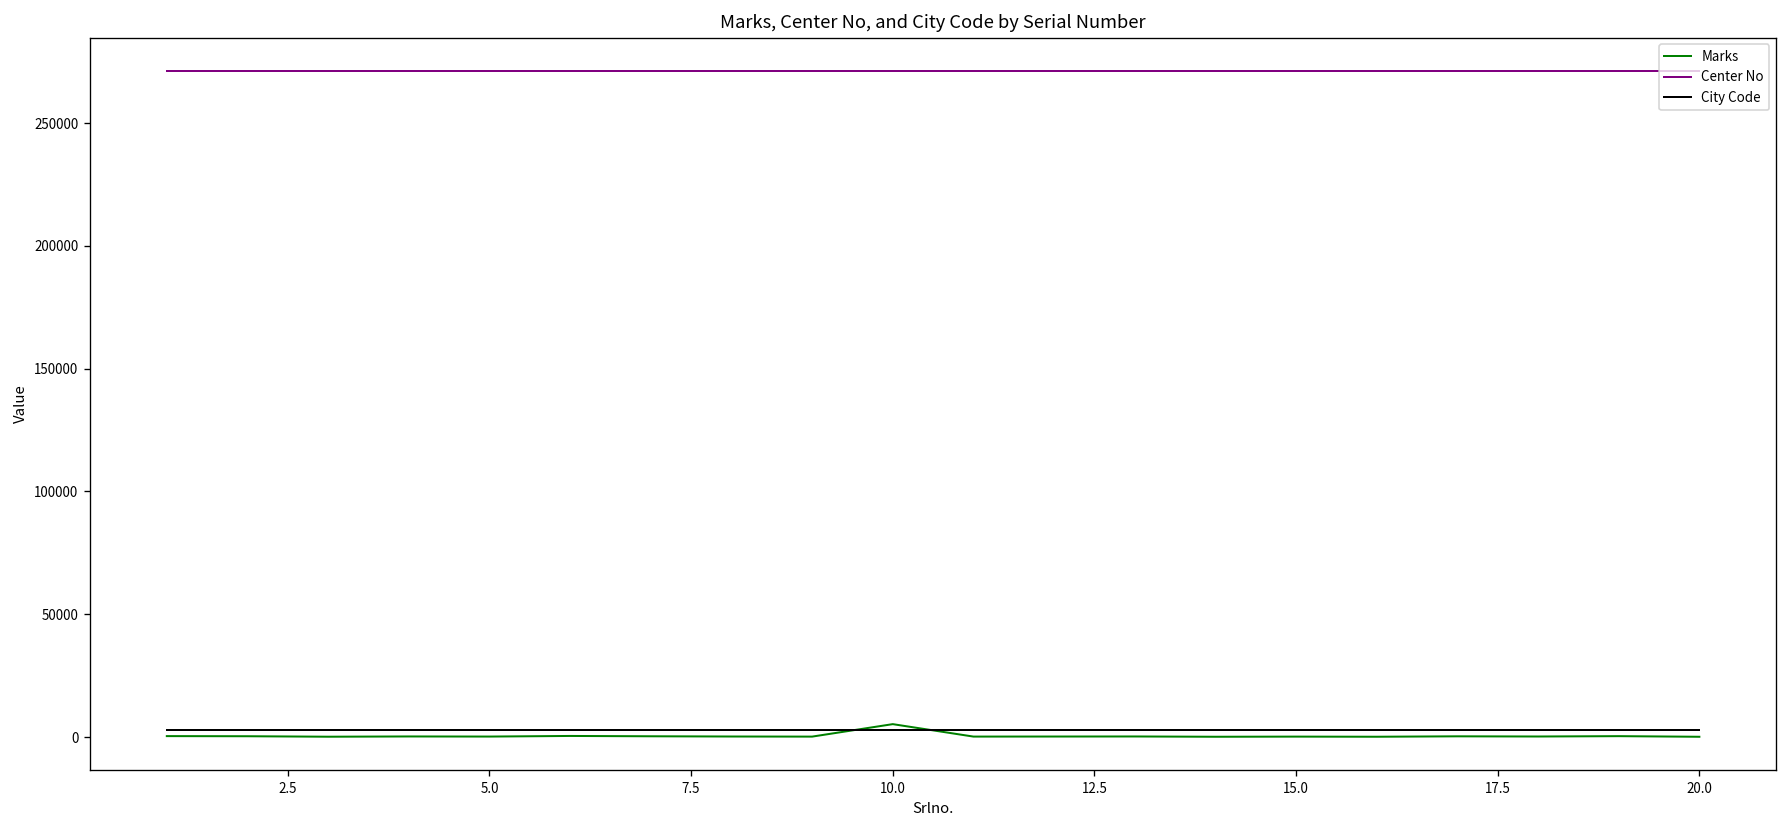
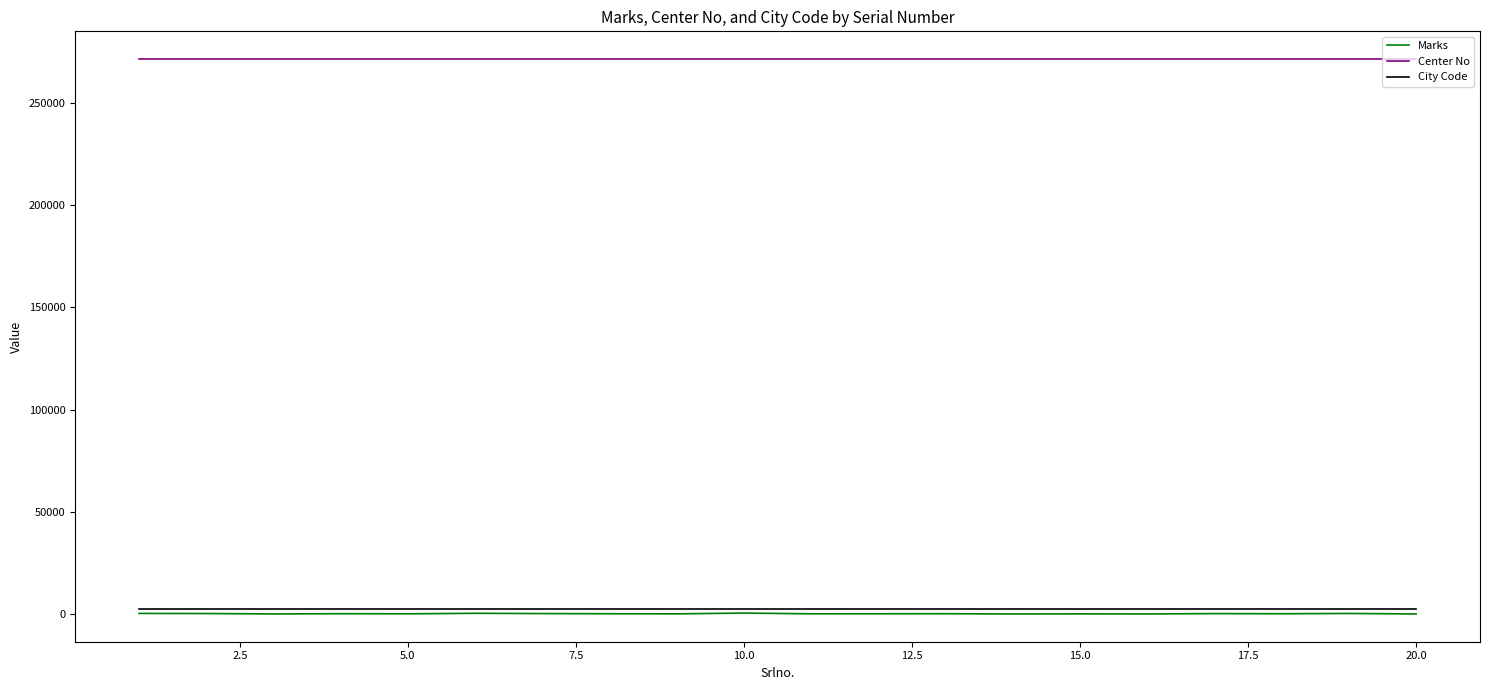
Marks, 10.0: 5000 -> 1000
